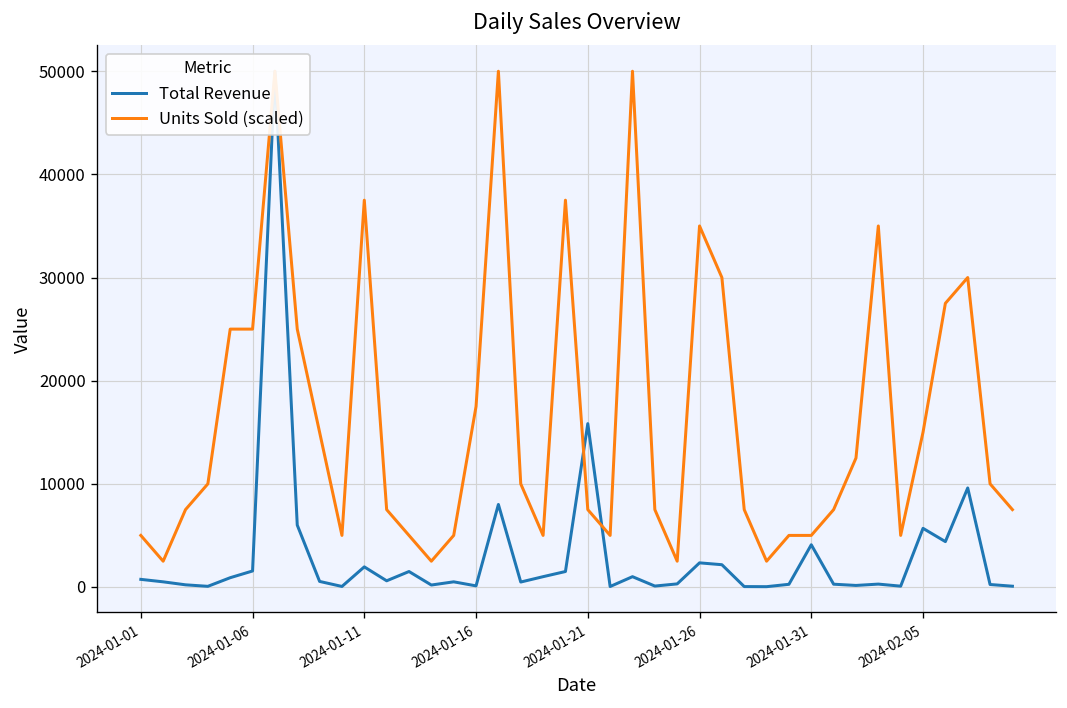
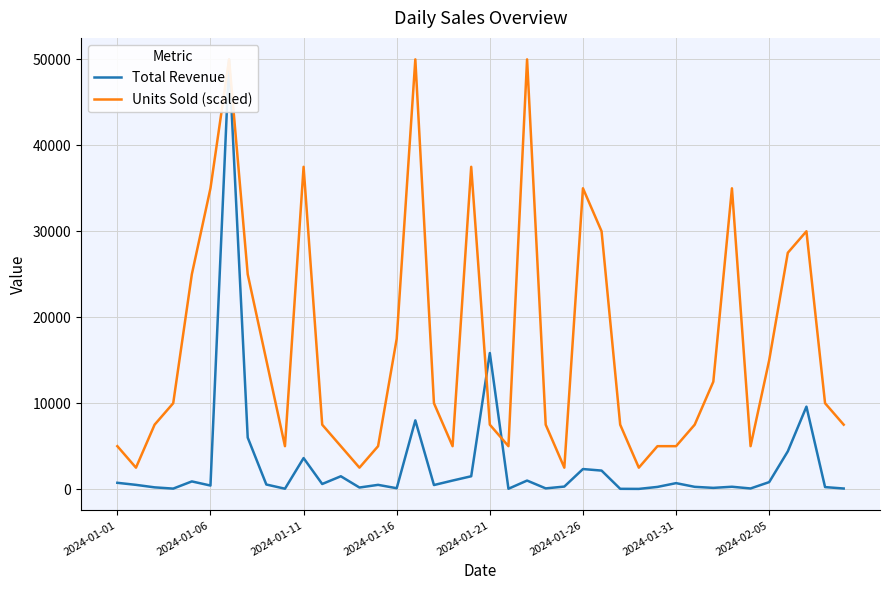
Total Revenue, 2024-01-06: 2000 -> 0
Units Sold (scaled), 2024-01-06: 25000 -> 35000
Total Revenue, 2024-01-11: 2000 -> 4000
Total Revenue, 2024-01-31: 4000 -> 1000
Total Revenue, 2024-02-05: 6000 -> 1000
